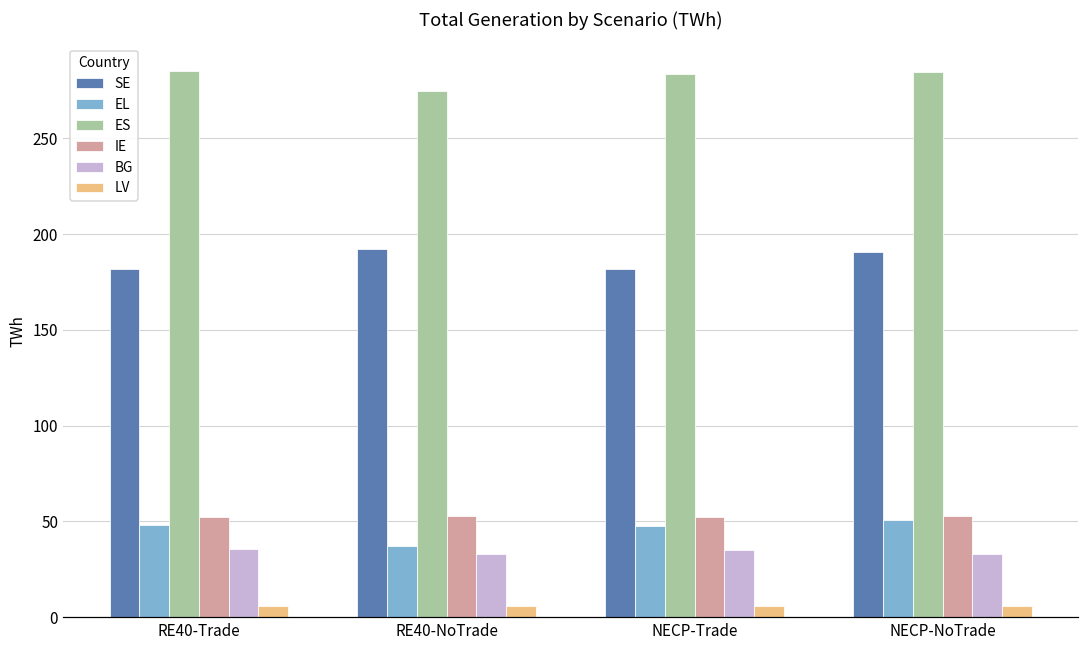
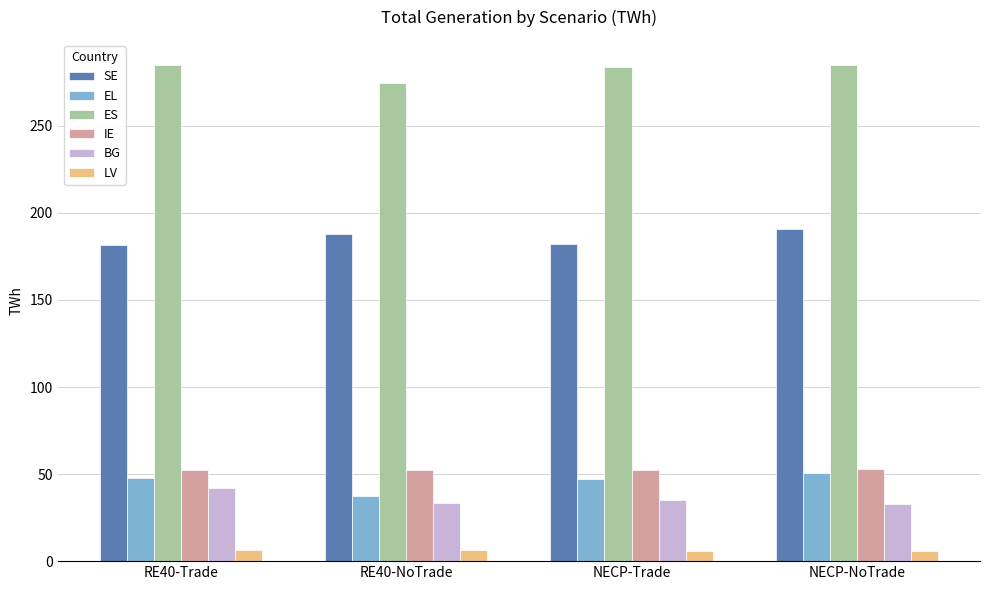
BG, RE40-Trade: 36 -> 42
SE, RE40-NoTrade: 192 -> 188
